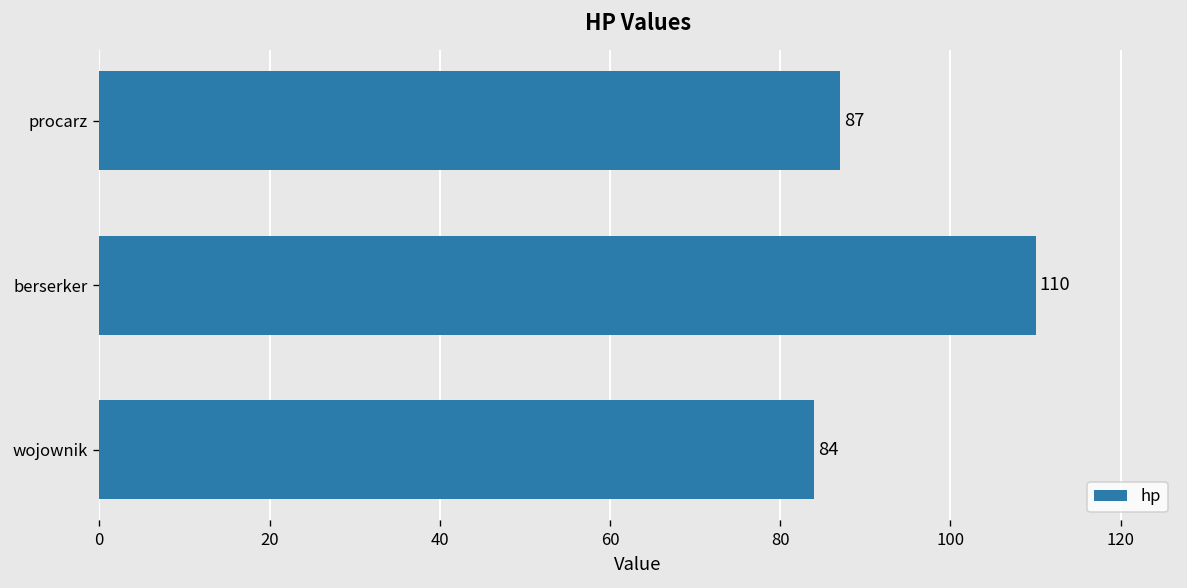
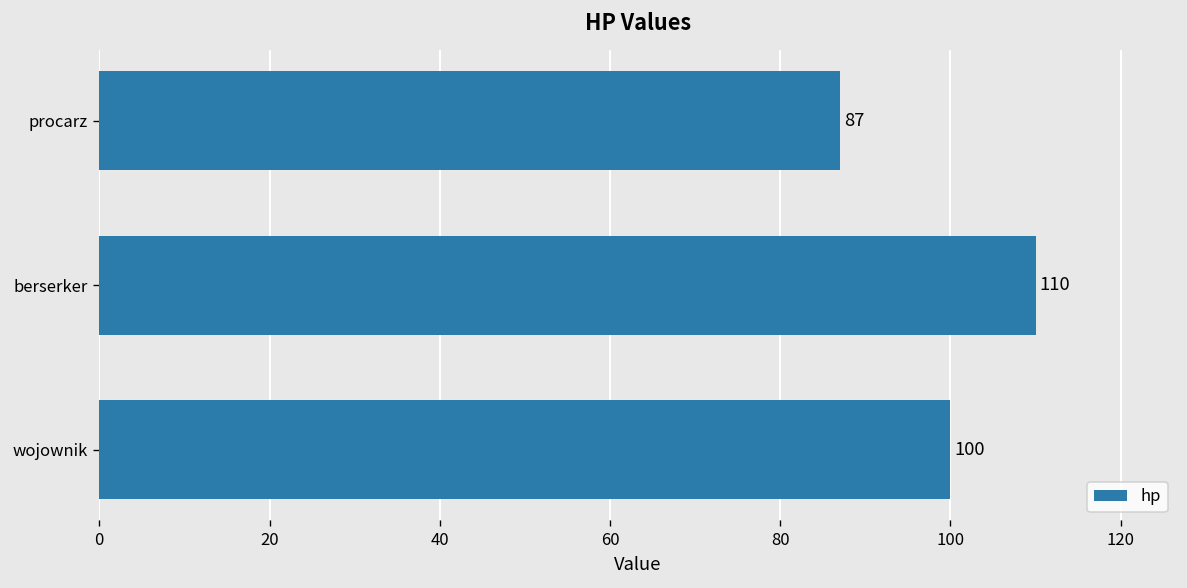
wojownik: 84 -> 100
